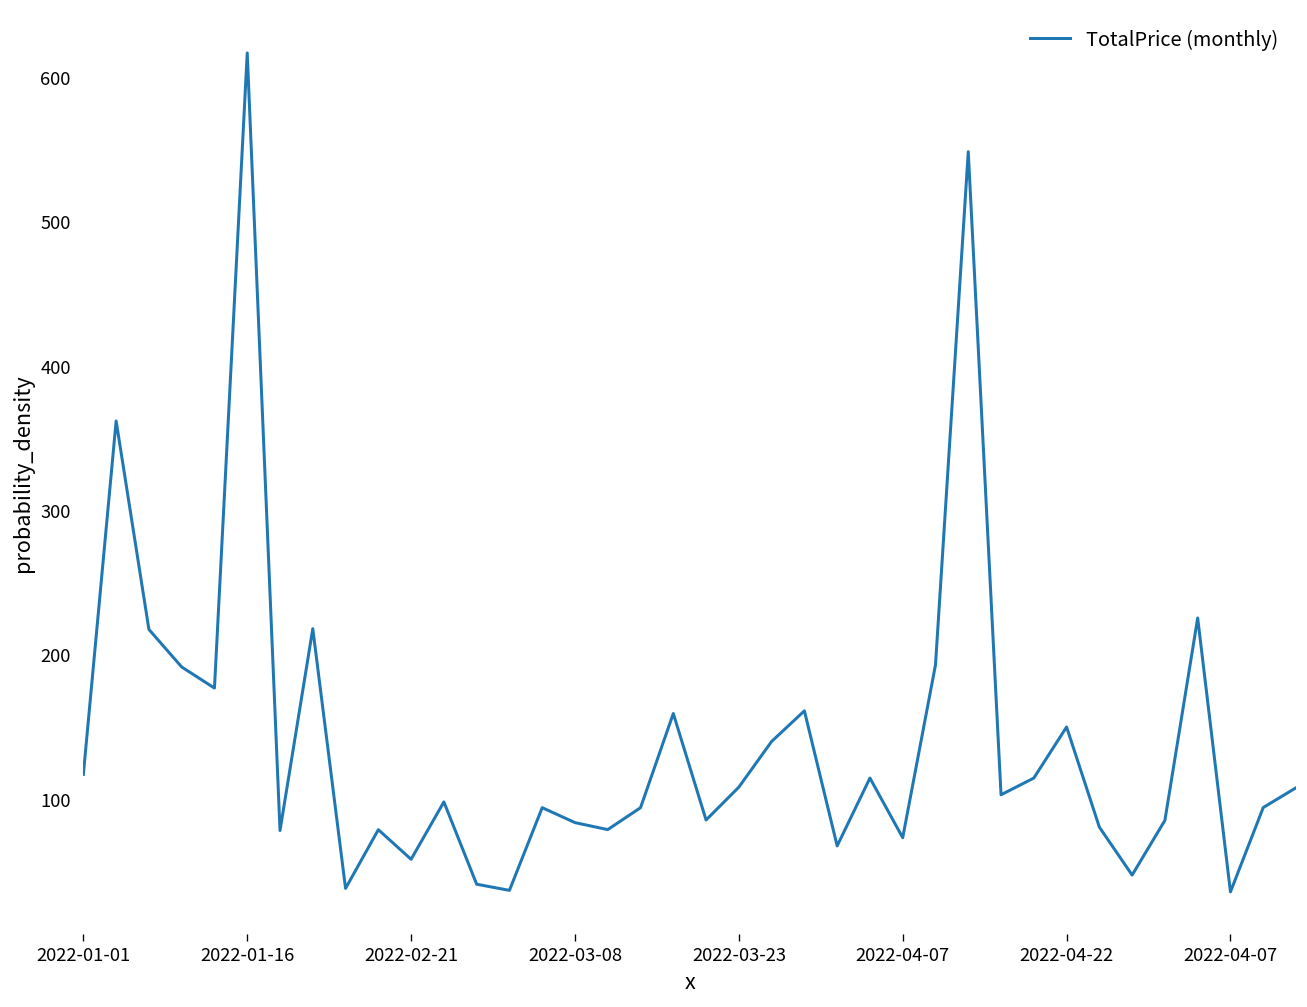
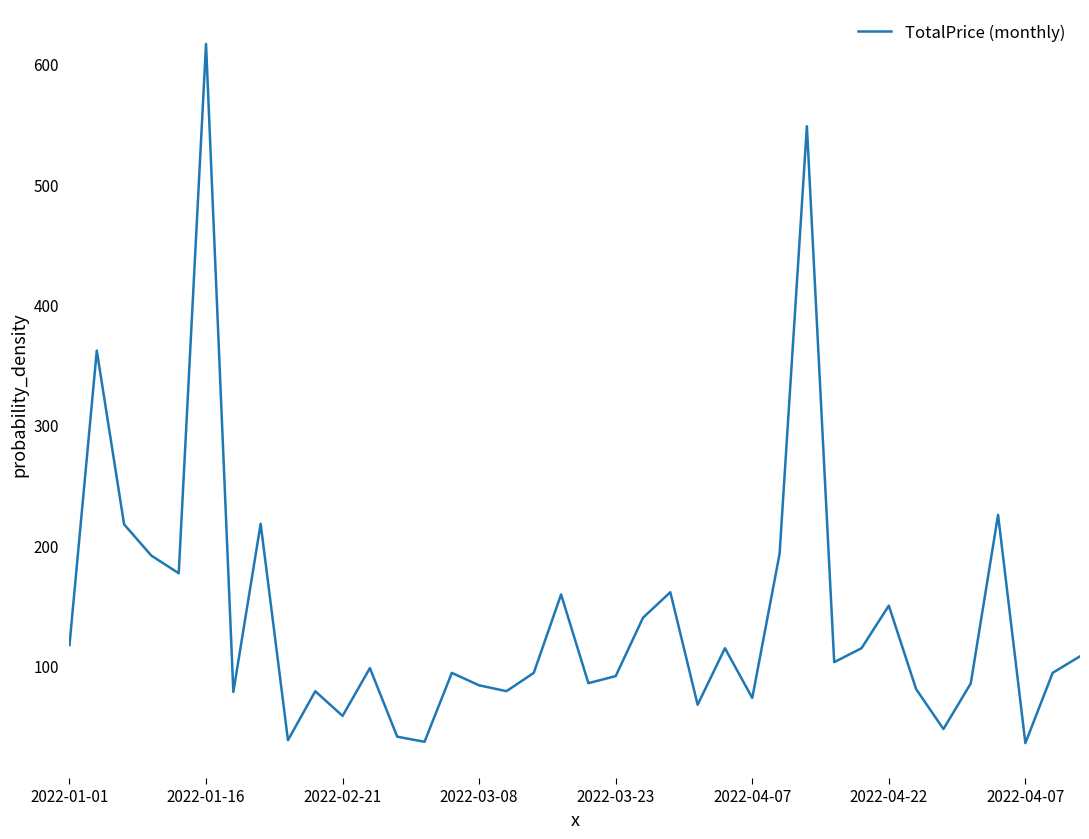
2022-03-23: 108 -> 91
